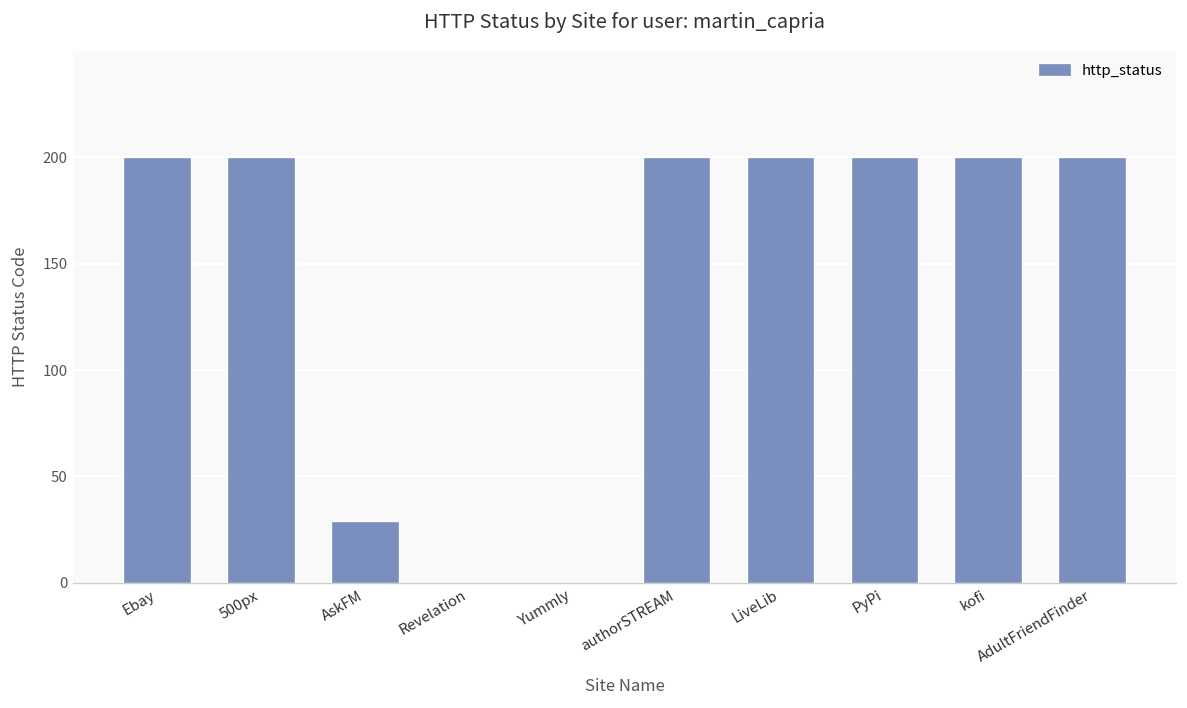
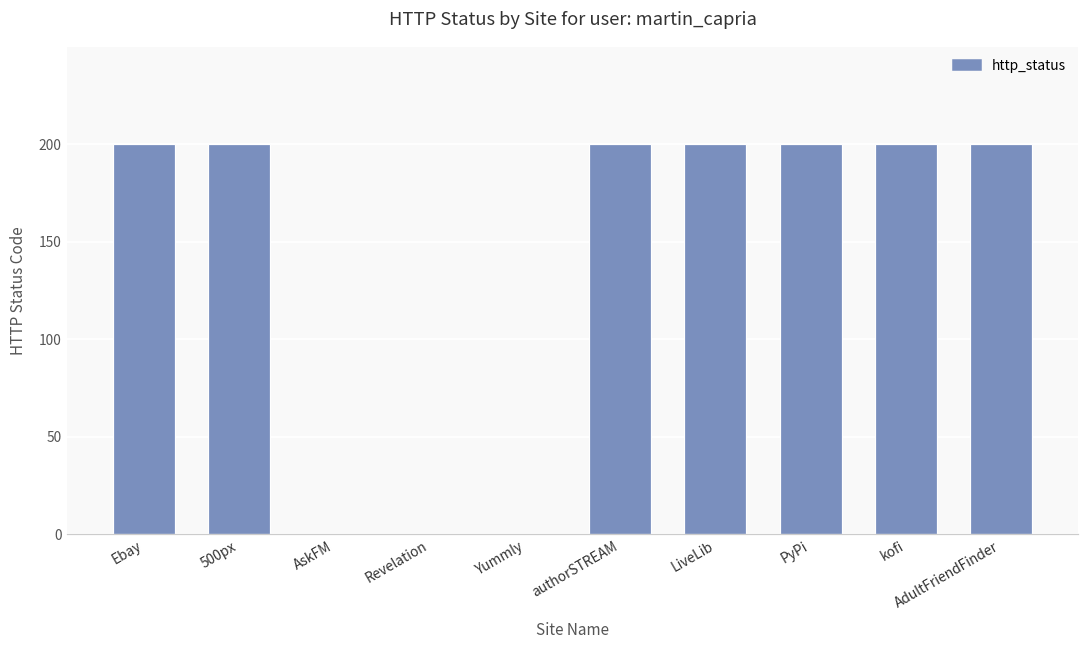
AskFM: 29 -> 0
